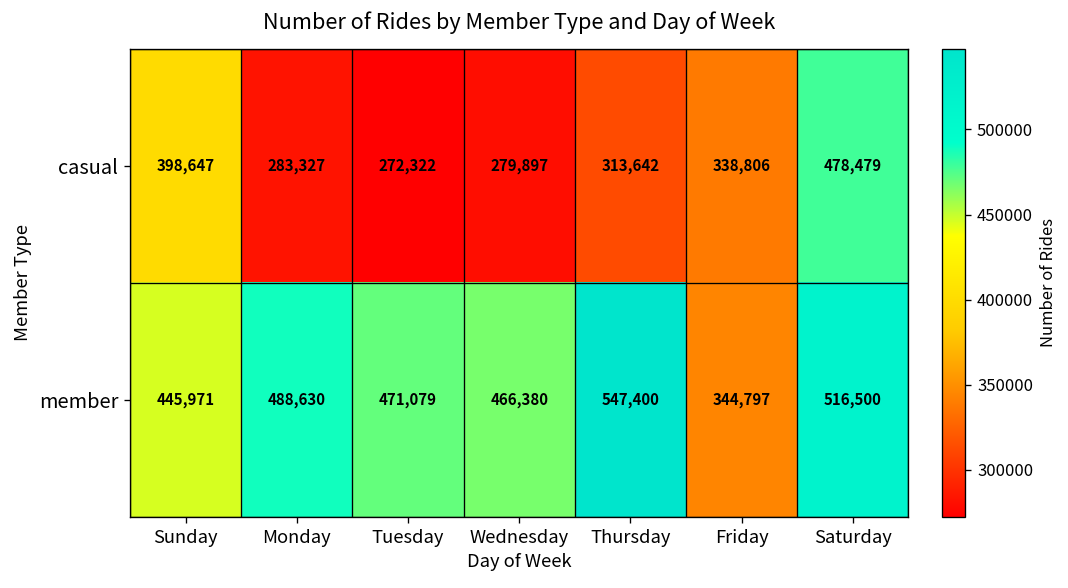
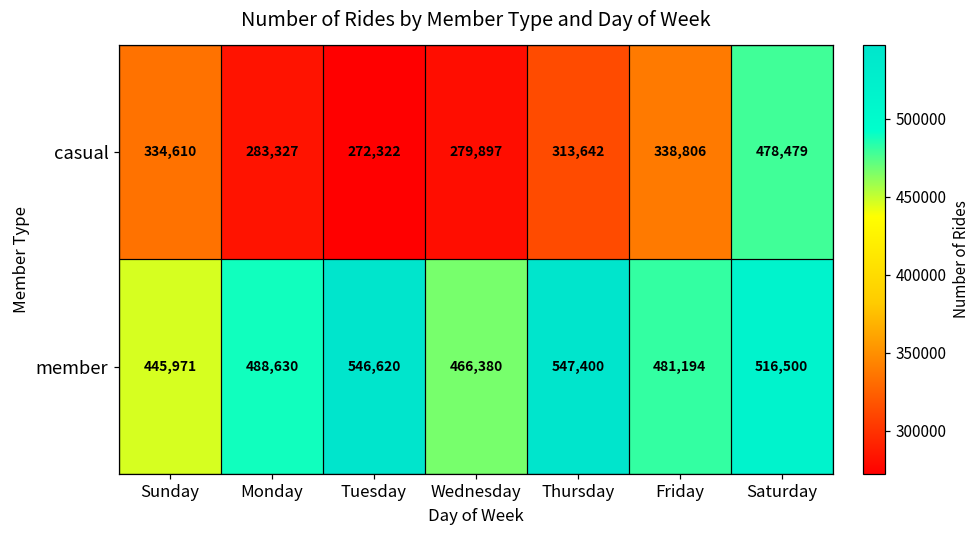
casual, Sunday: 398,647 -> 334,610
member, Tuesday: 471,079 -> 546,620
member, Friday: 344,797 -> 481,194
